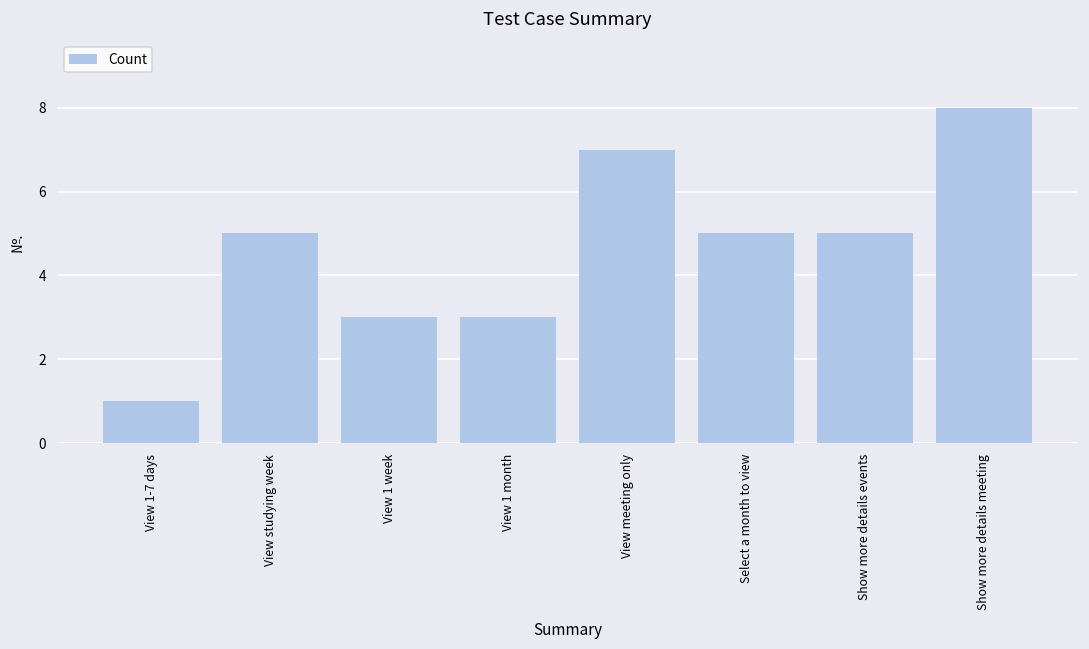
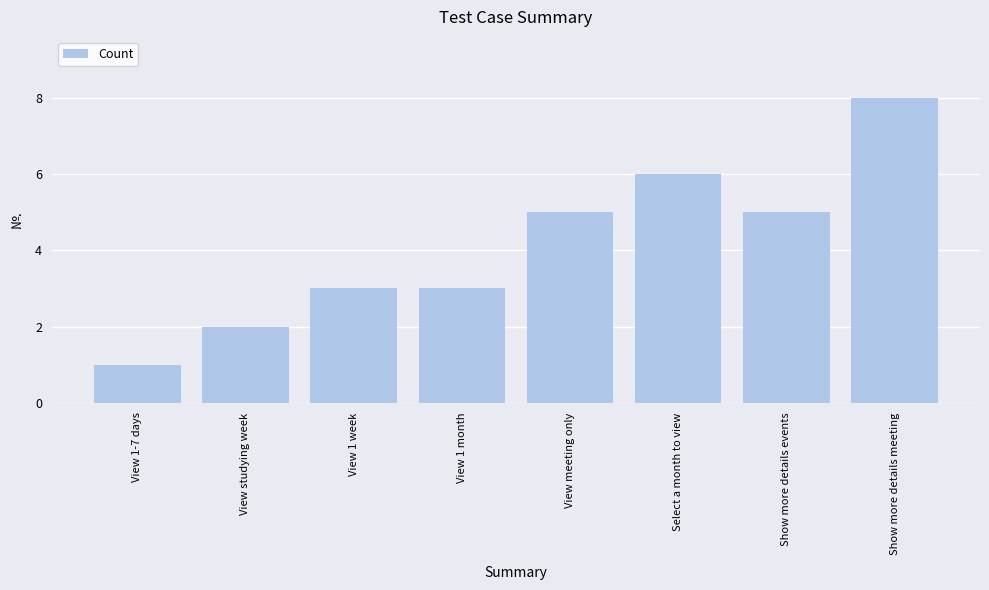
View studying week: 5 -> 2
View meeting only: 7 -> 5
Select a month to view: 5 -> 6
